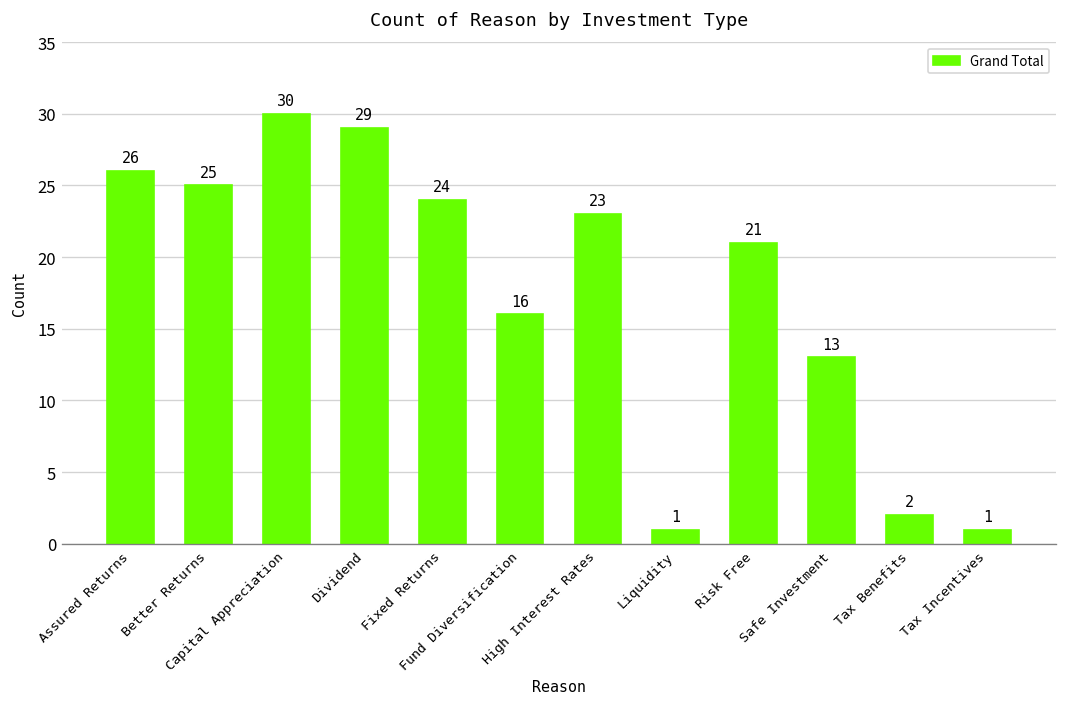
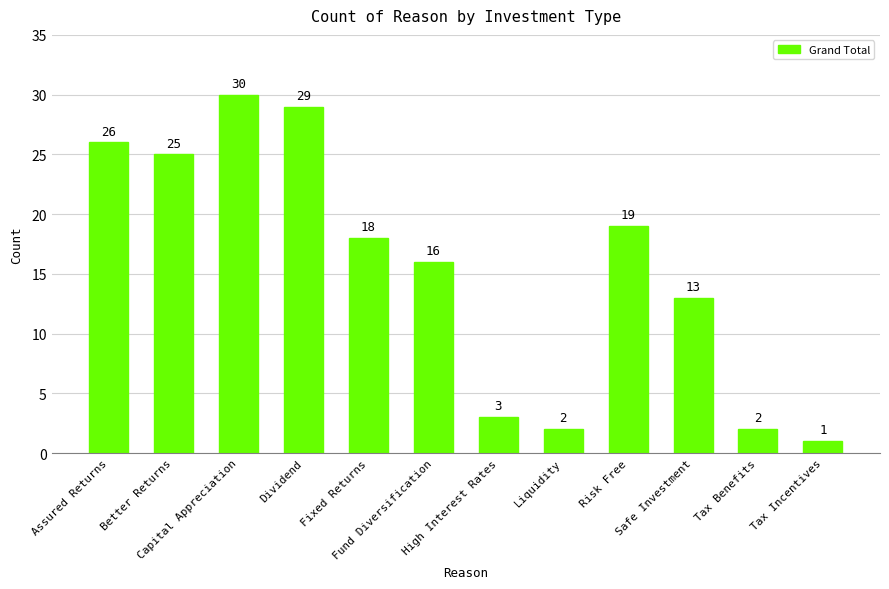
Fixed Returns: 24 -> 18
High Interest Rates: 23 -> 3
Liquidity: 1 -> 2
Risk Free: 21 -> 19
